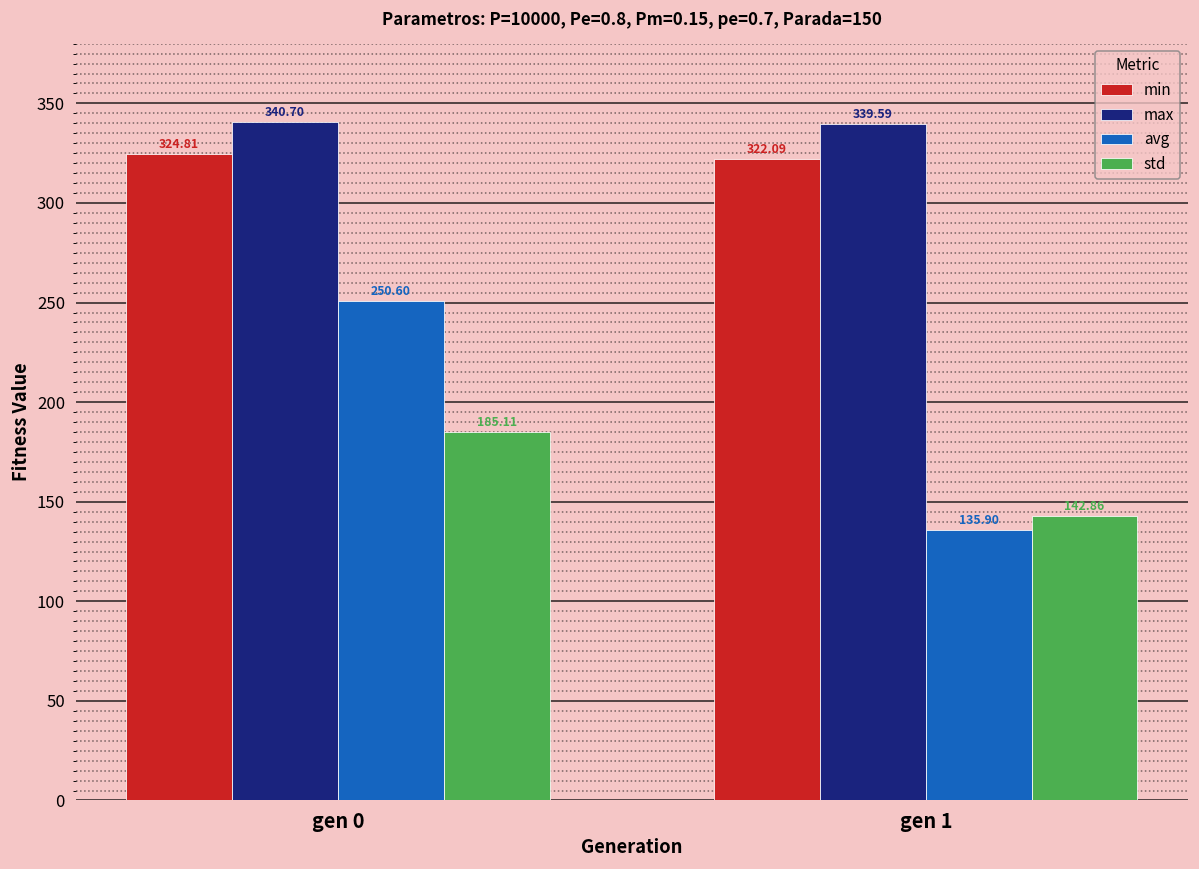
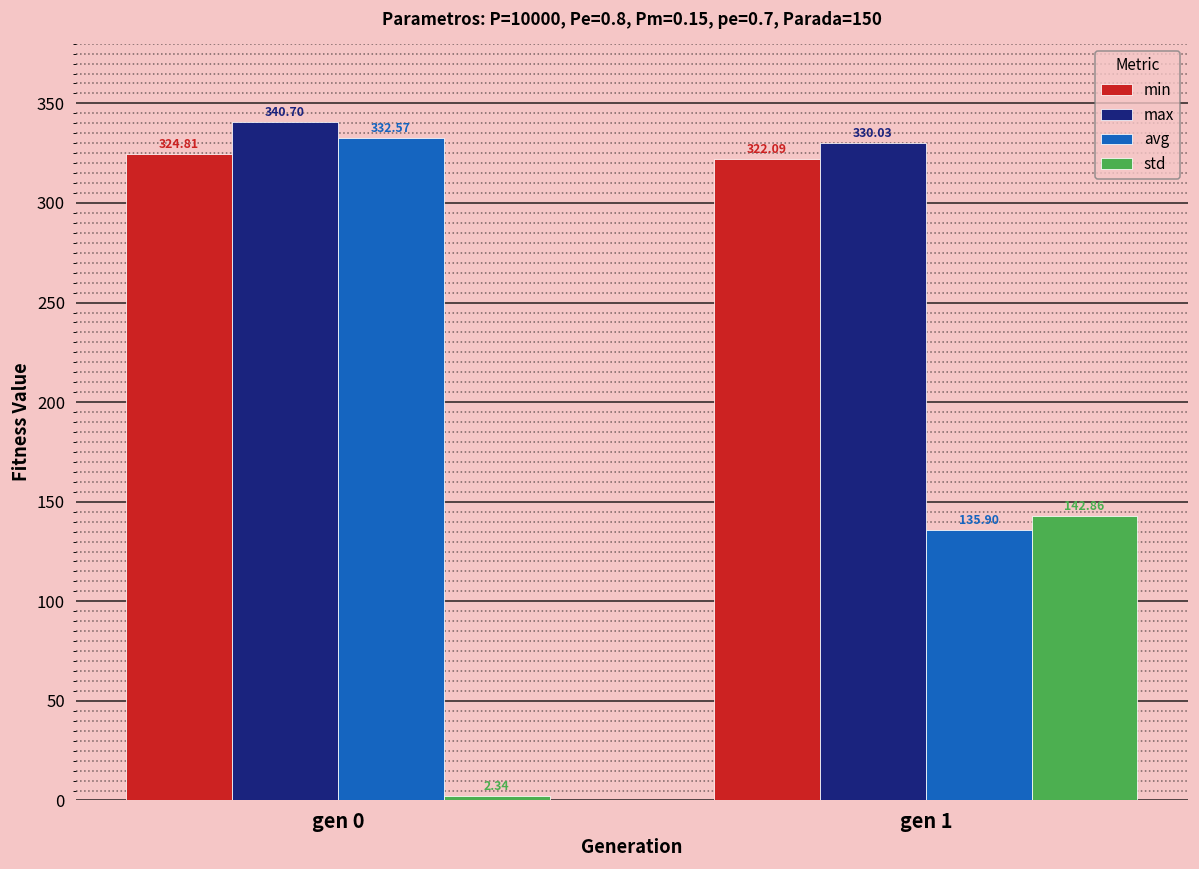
avg, gen 0: 250.60 -> 332.57
std, gen 0: 185.11 -> 2.34
max, gen 1: 339.59 -> 330.03
